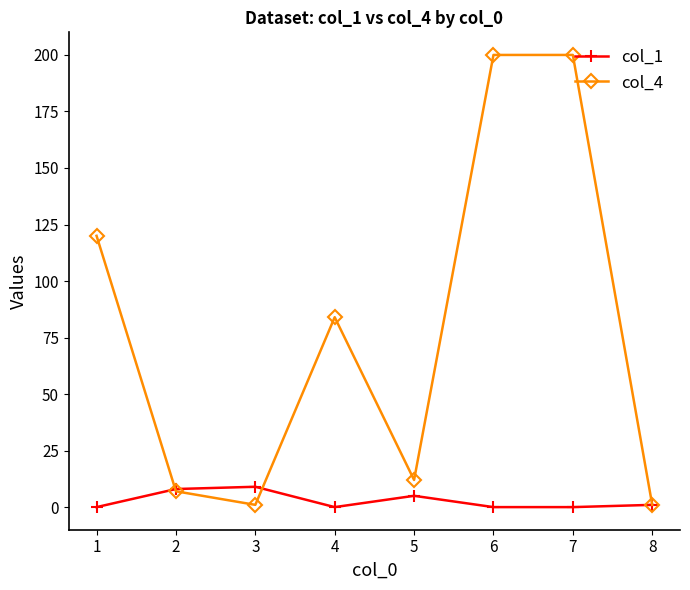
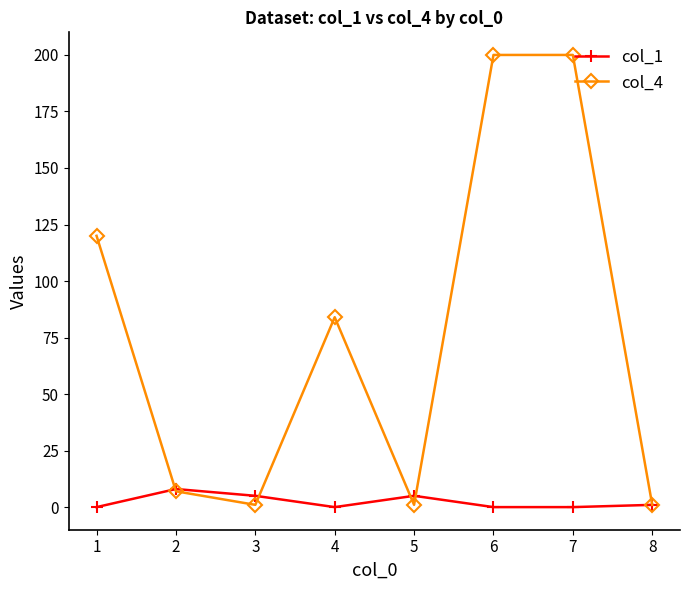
col_1, 3: 9 -> 5
col_4, 5: 12 -> 1
